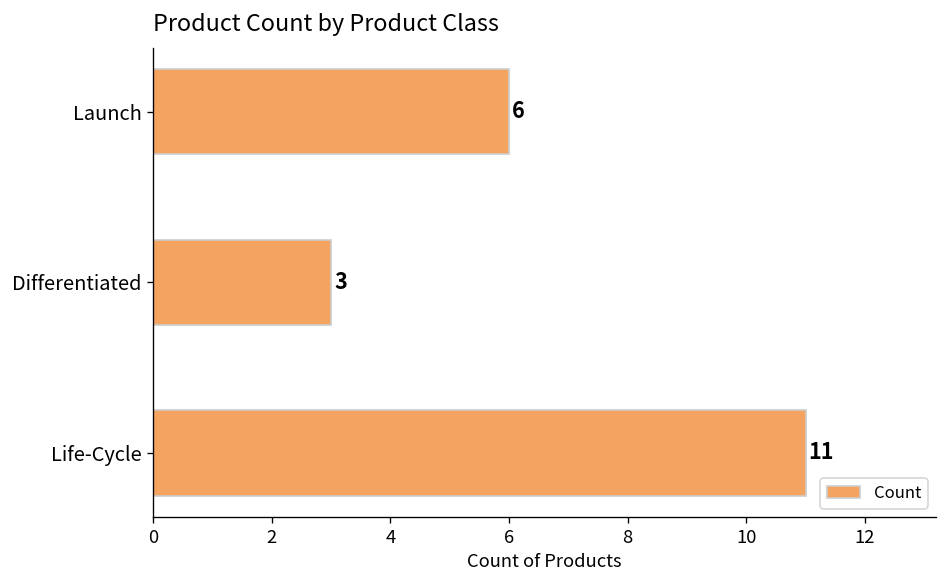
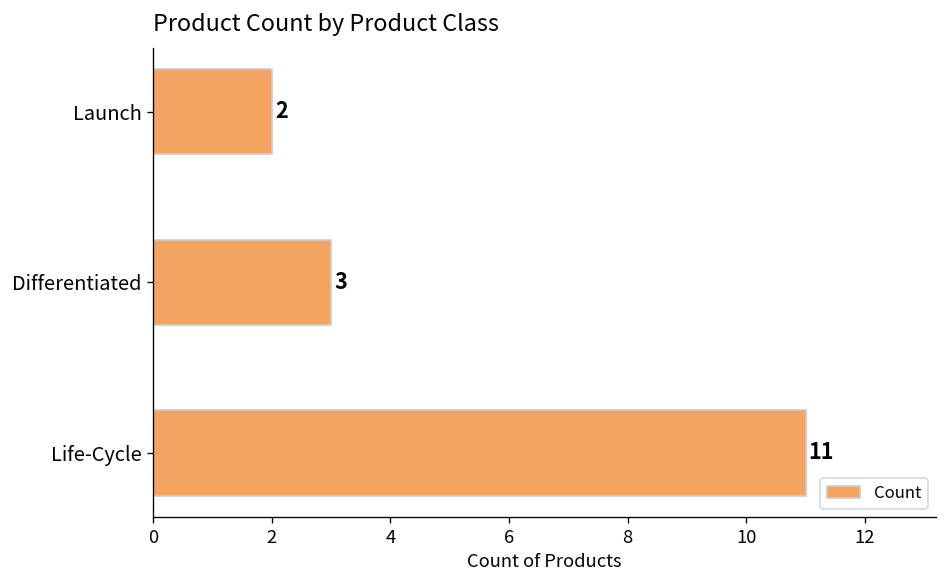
Launch: 6 -> 2
